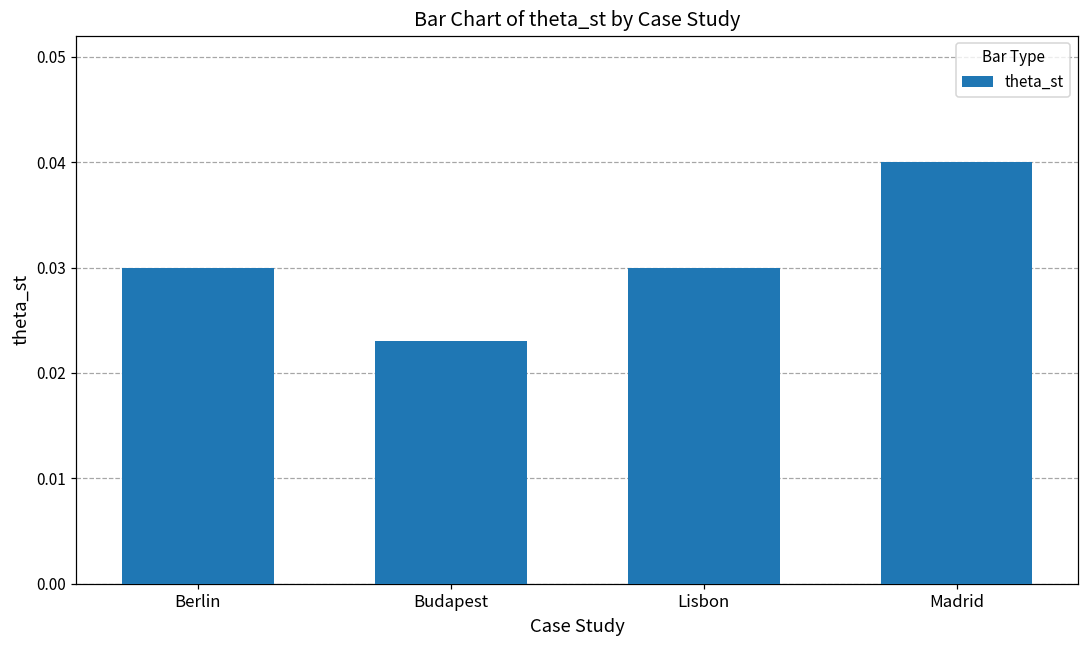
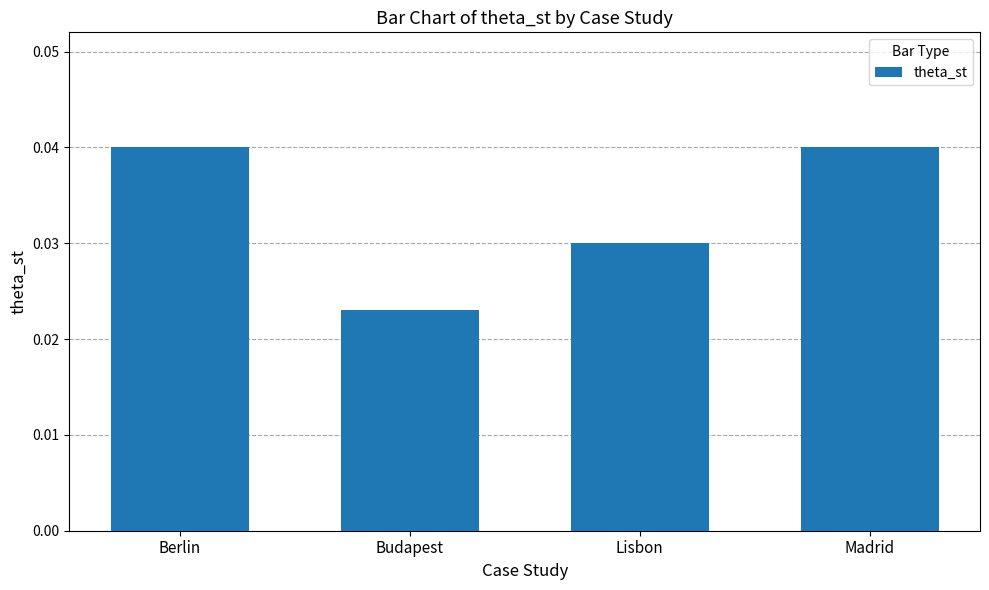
Berlin: 0.03 -> 0.04
